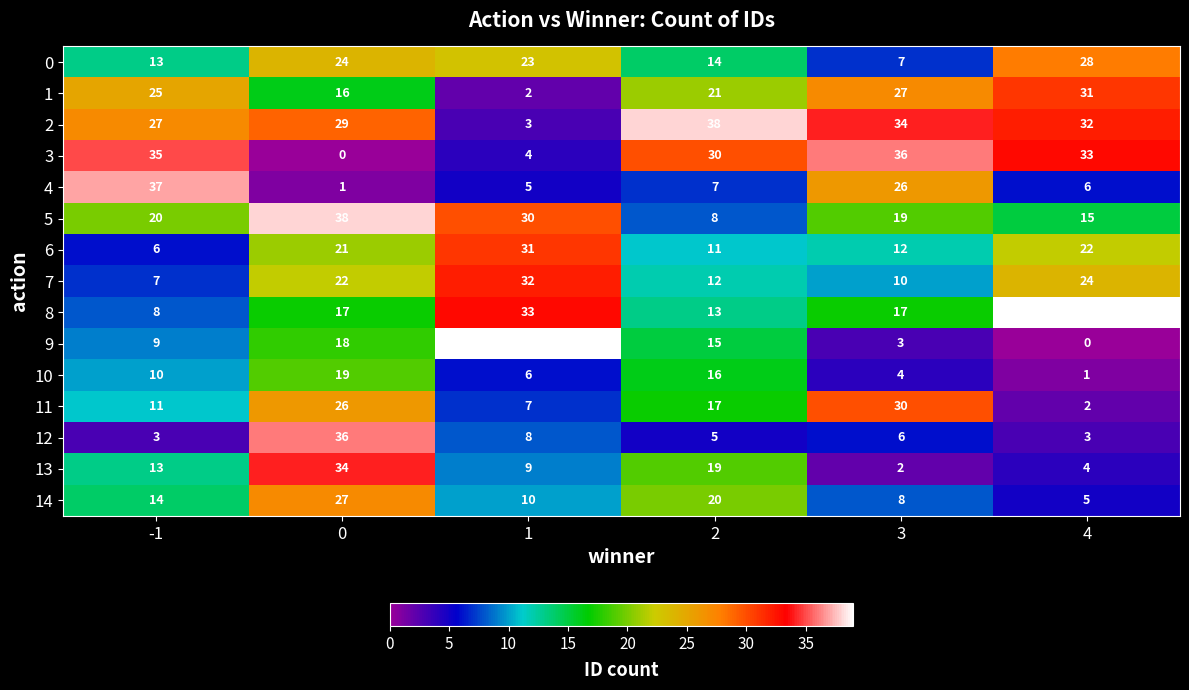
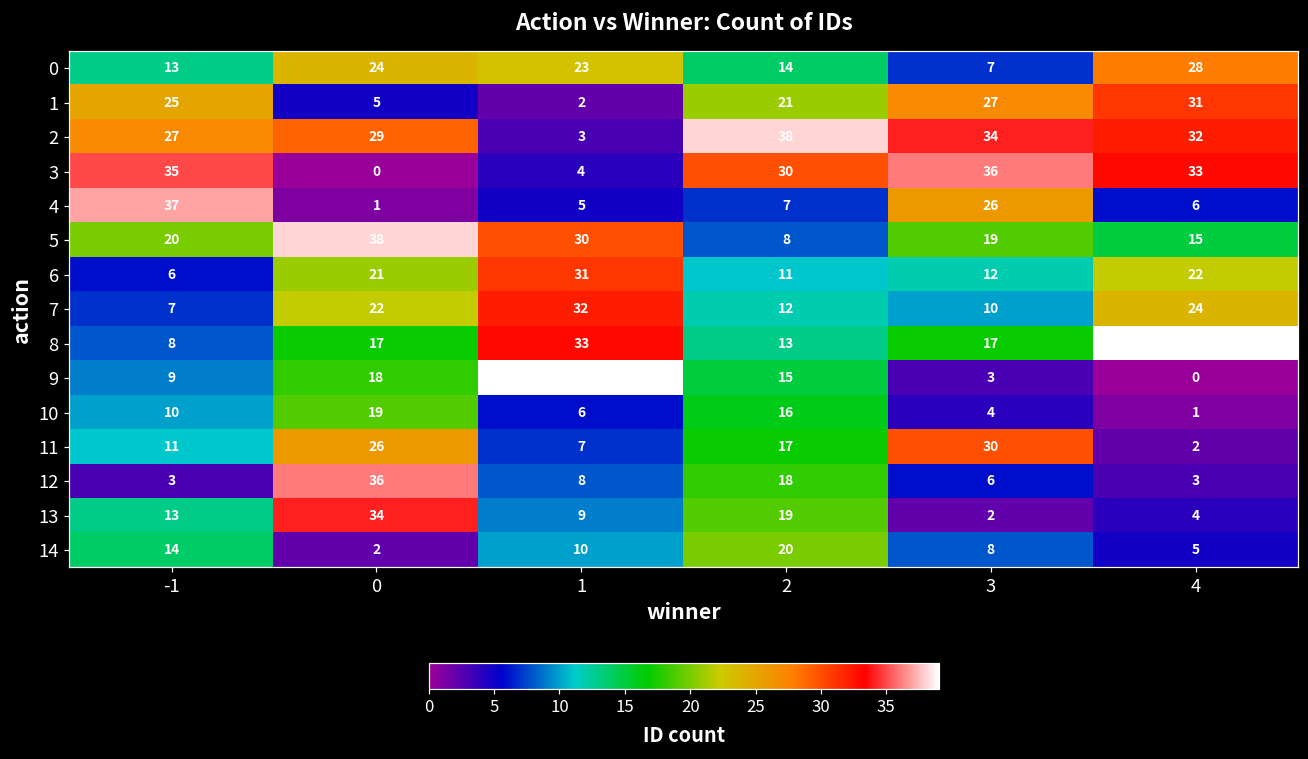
1, 0: 16 -> 5
12, 2: 5 -> 18
14, 0: 27 -> 2
